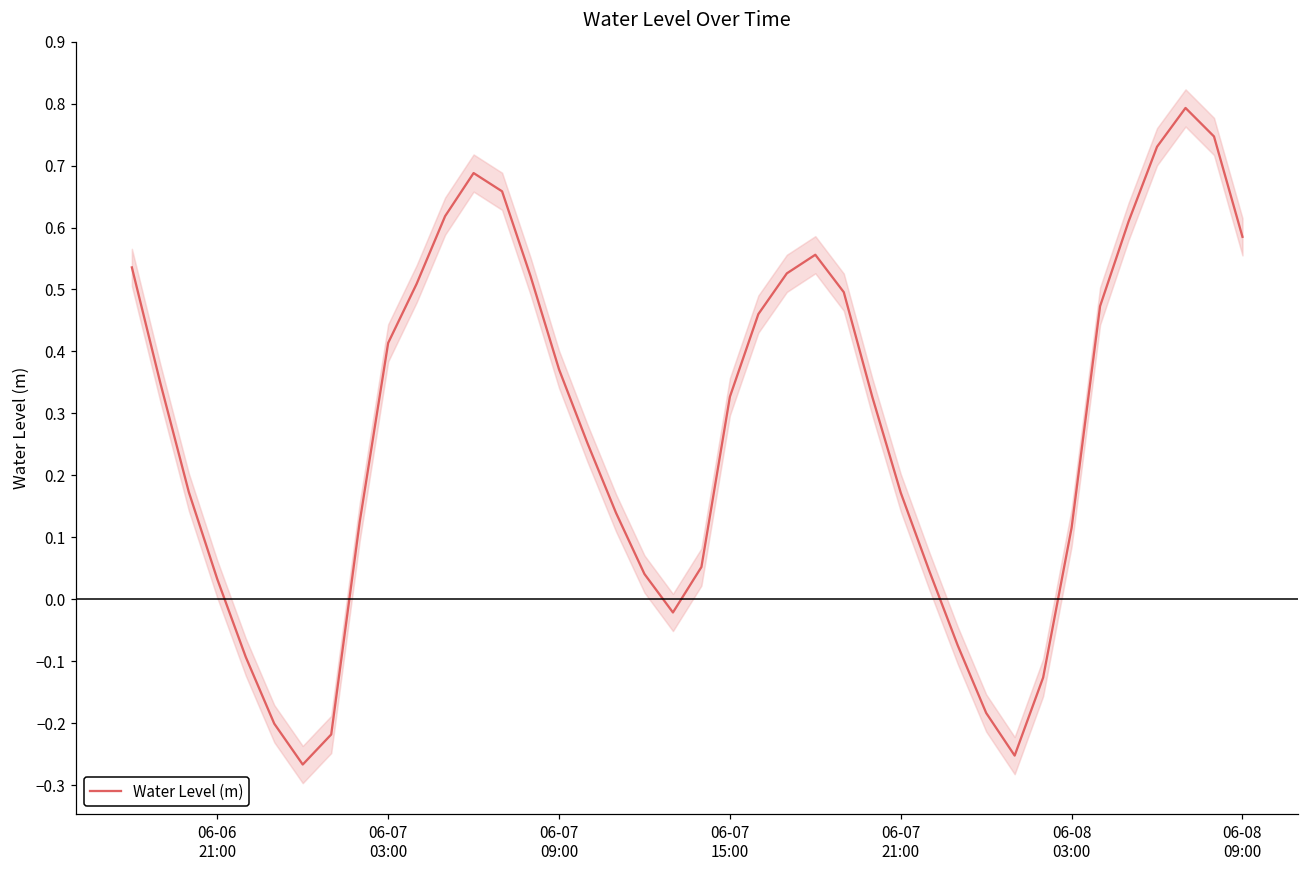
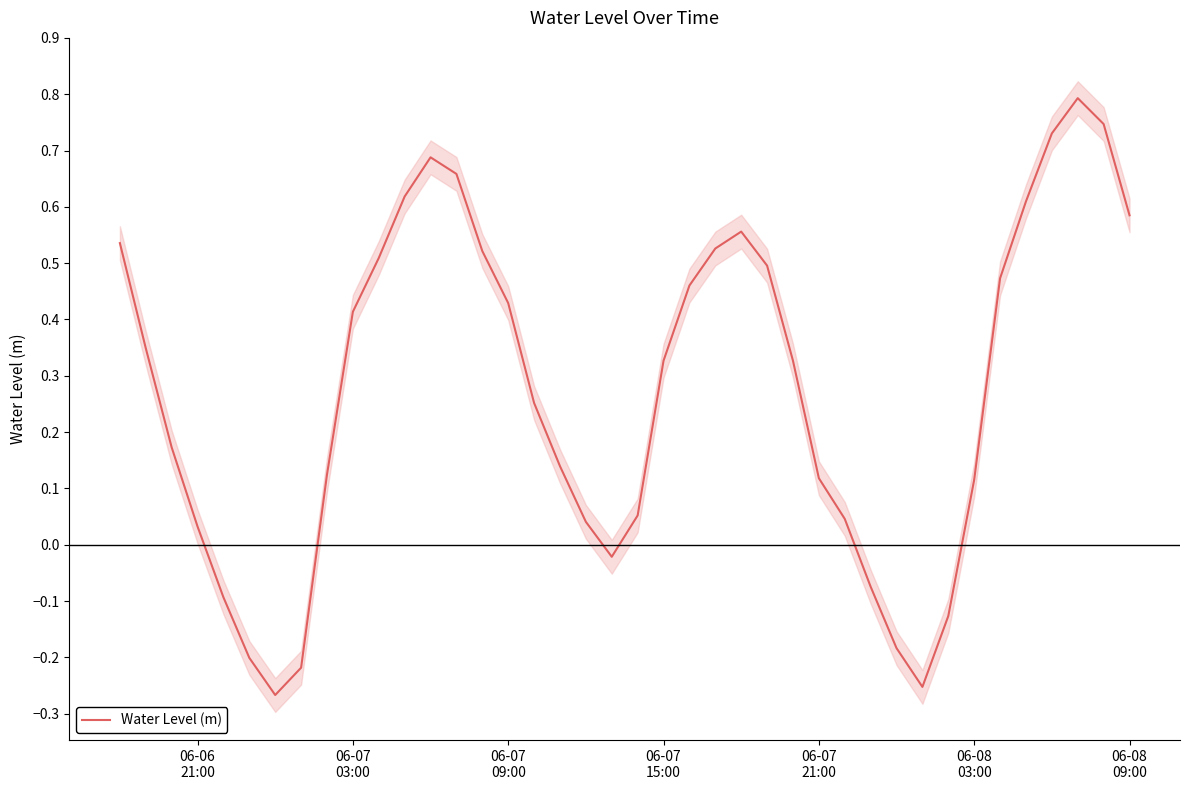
Water Level (m), 06-07 09:00: 0.37 -> 0.43
Water Level (m), 06-07 21:00: 0.17 -> 0.12
